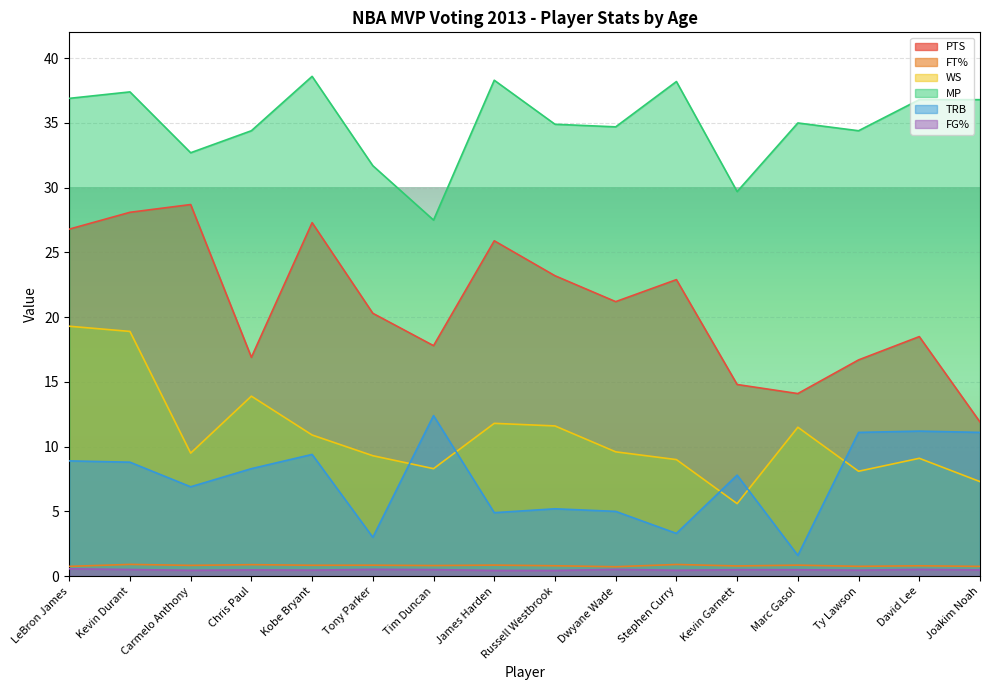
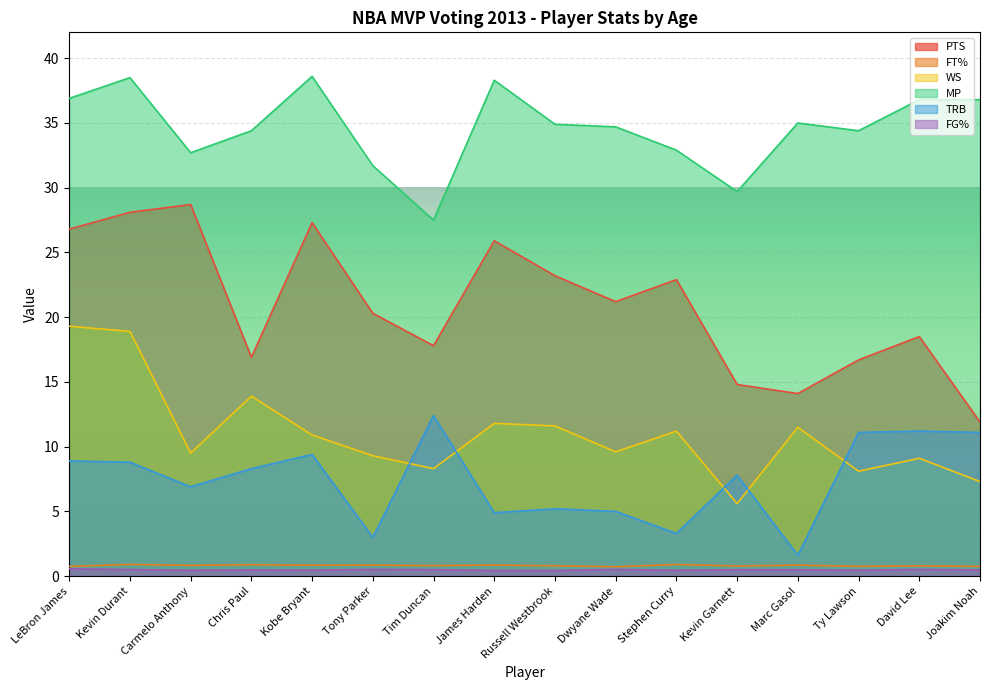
MP, Kevin Durant: 37.4 -> 38.5
WS, Stephen Curry: 9.0 -> 11.2
MP, Stephen Curry: 38.2 -> 32.9
